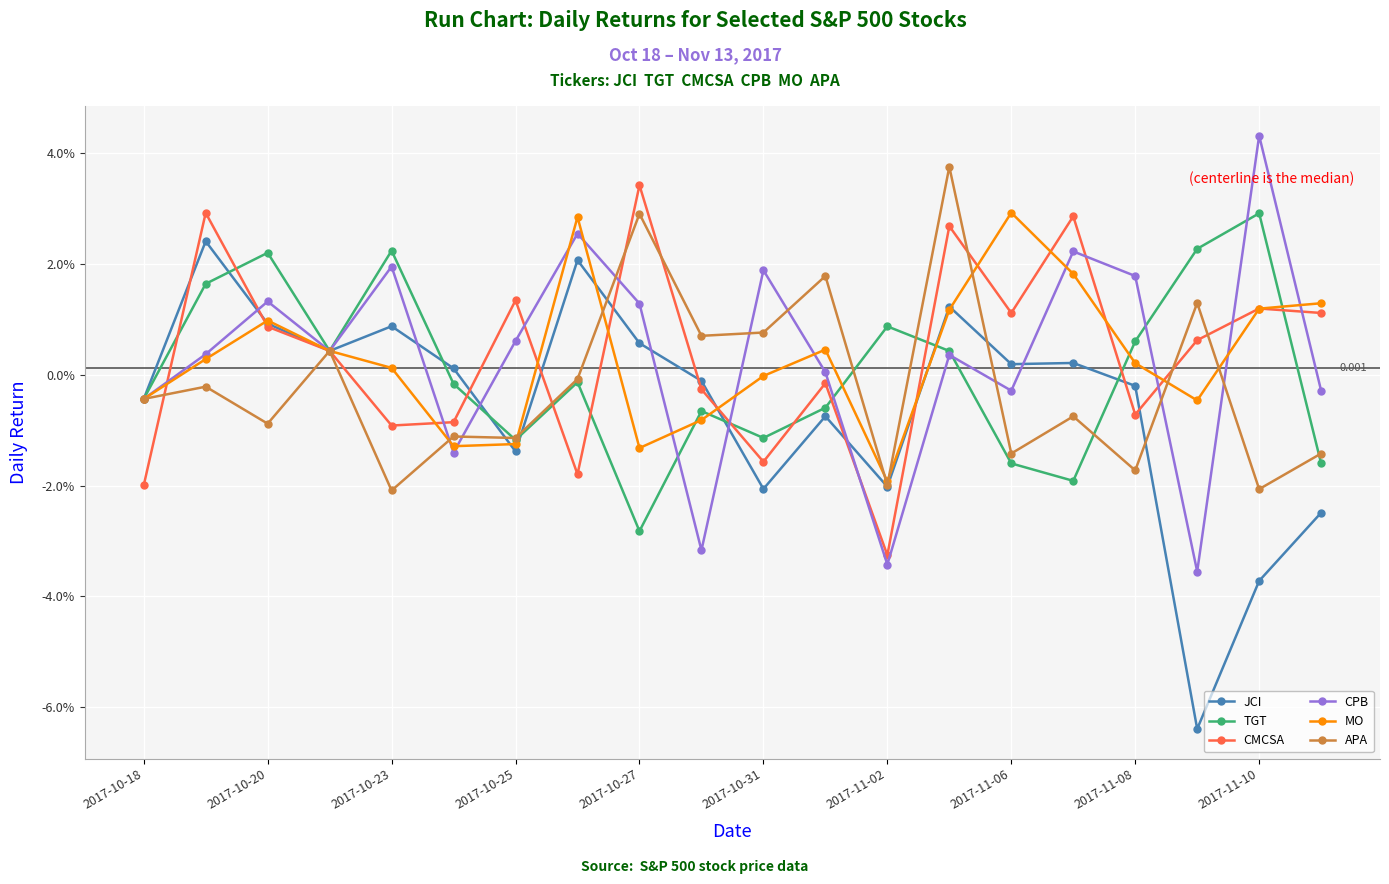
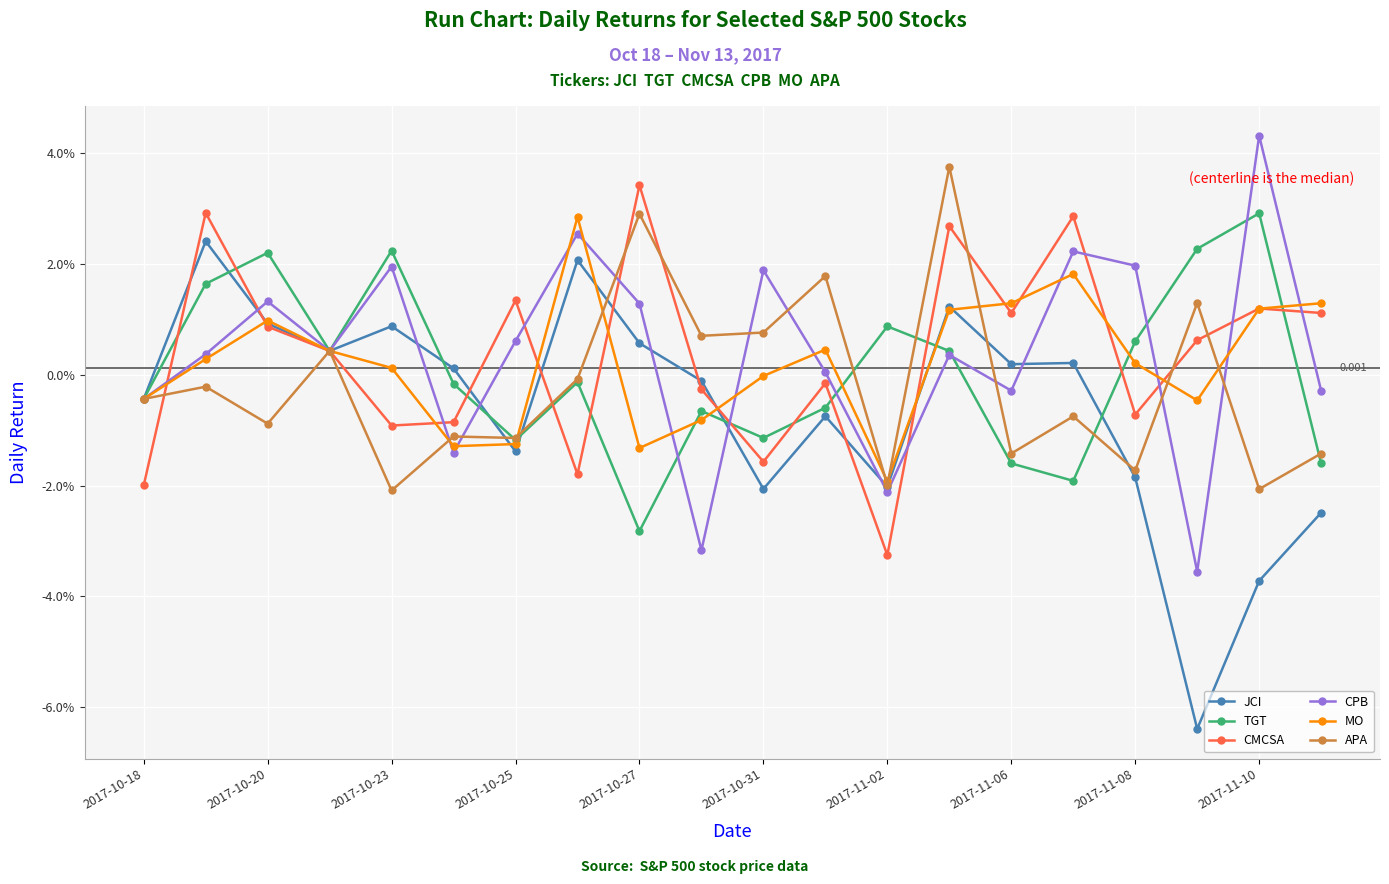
CPB, 2017-11-02: -3.4% -> -2.1%
MO, 2017-11-06: 2.9% -> 1.3%
JCI, 2017-11-08: -0.2% -> -1.9%
CPB, 2017-11-08: 1.8% -> 2.0%
